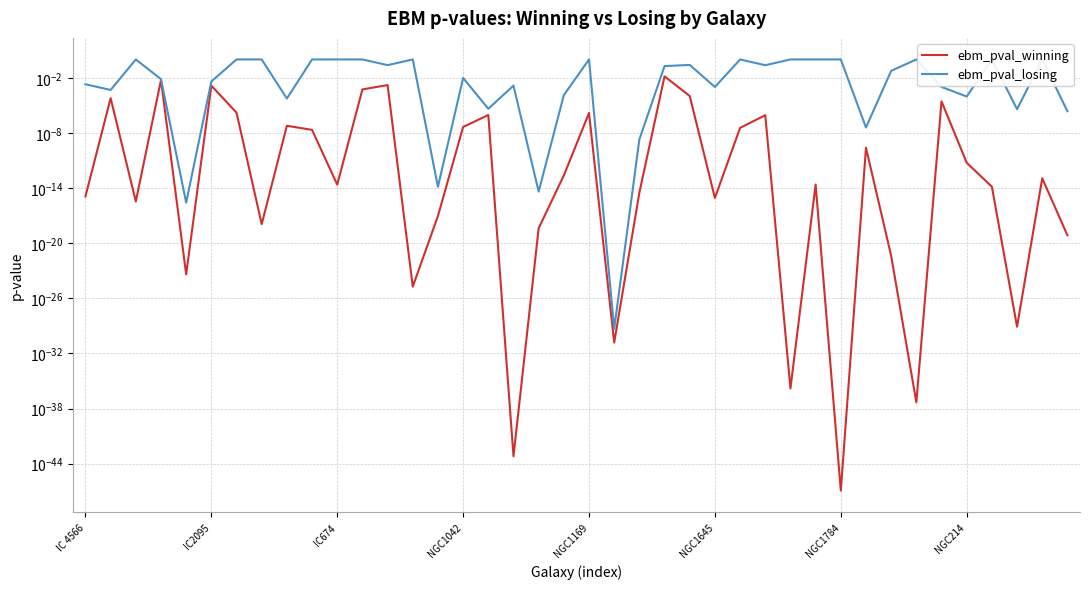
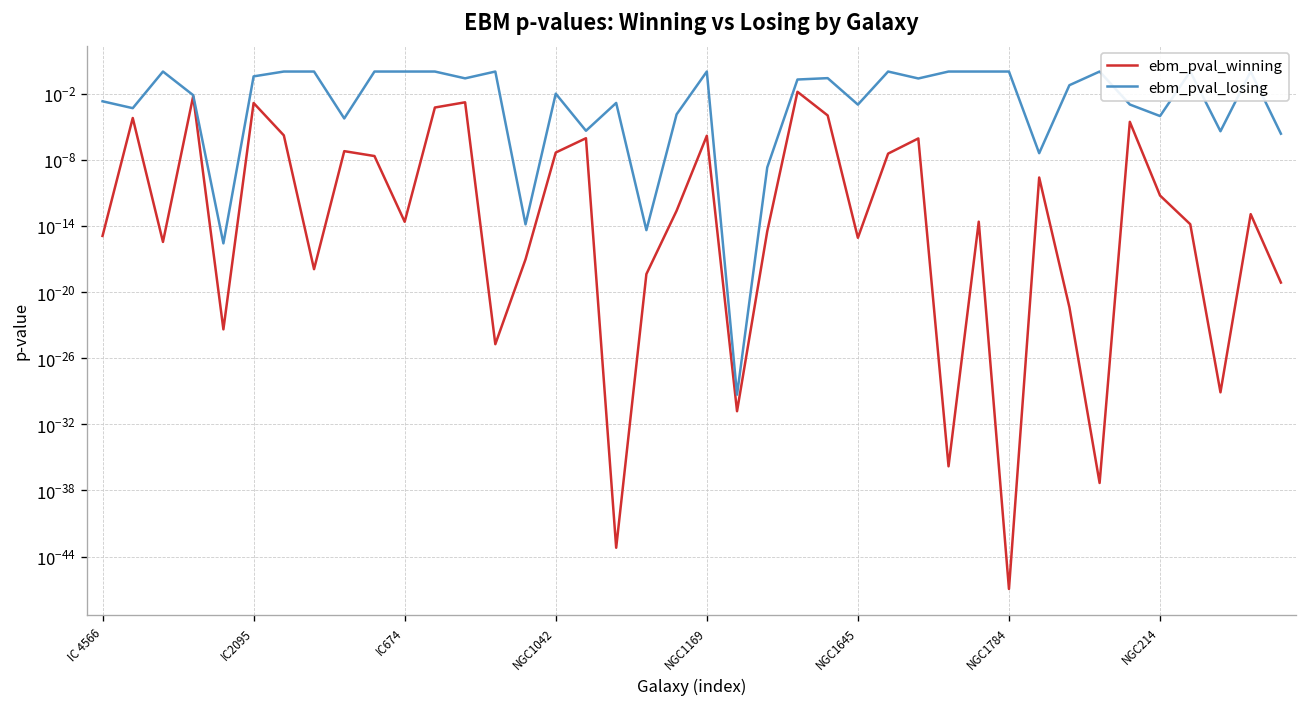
ebm_pval_losing, IC2095: 0.00 -> 0.4
